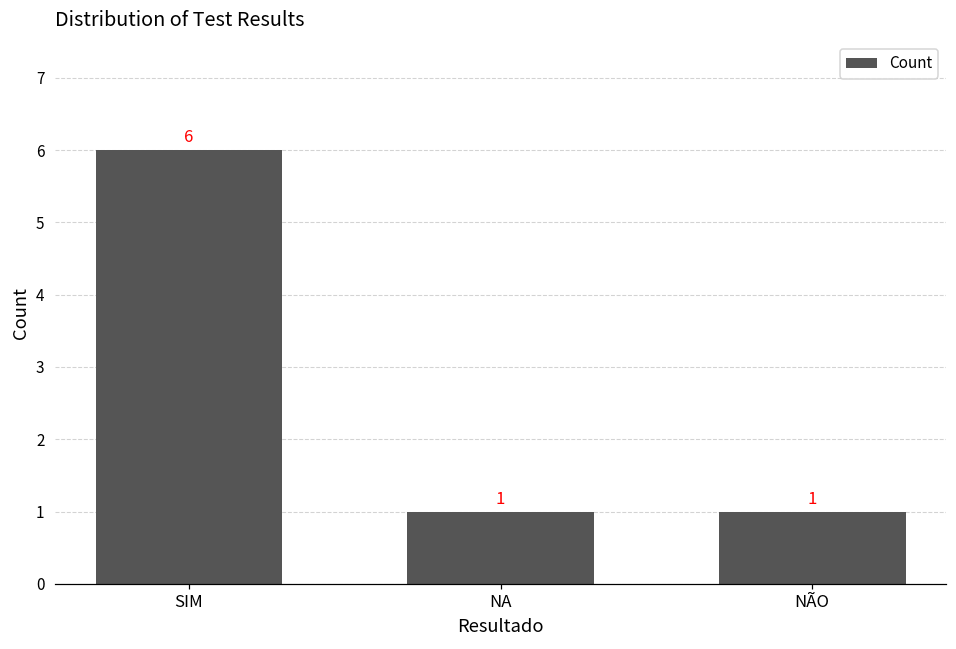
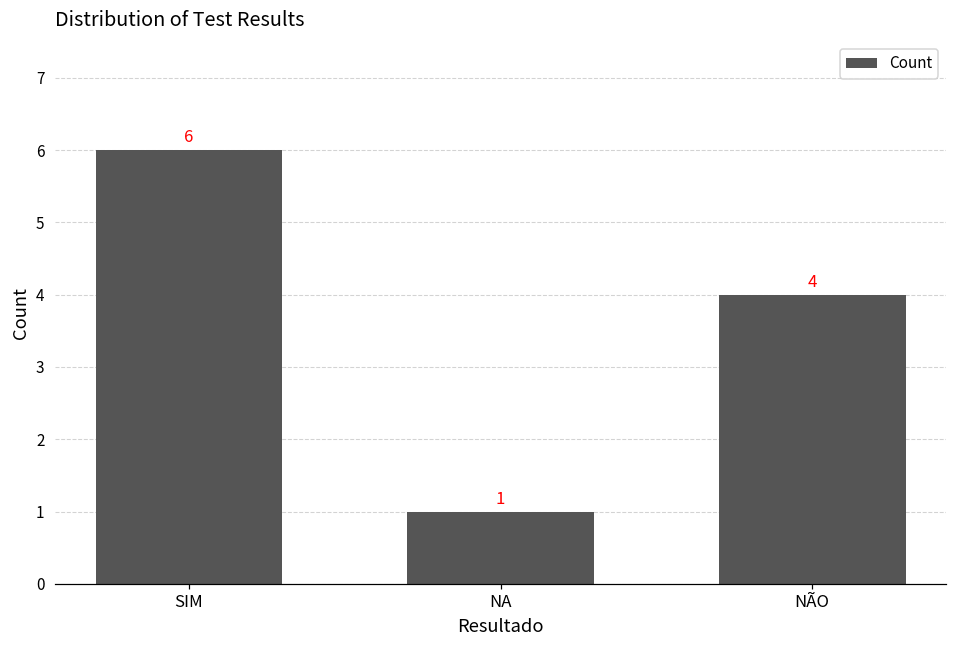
NÃO: 1 -> 4
